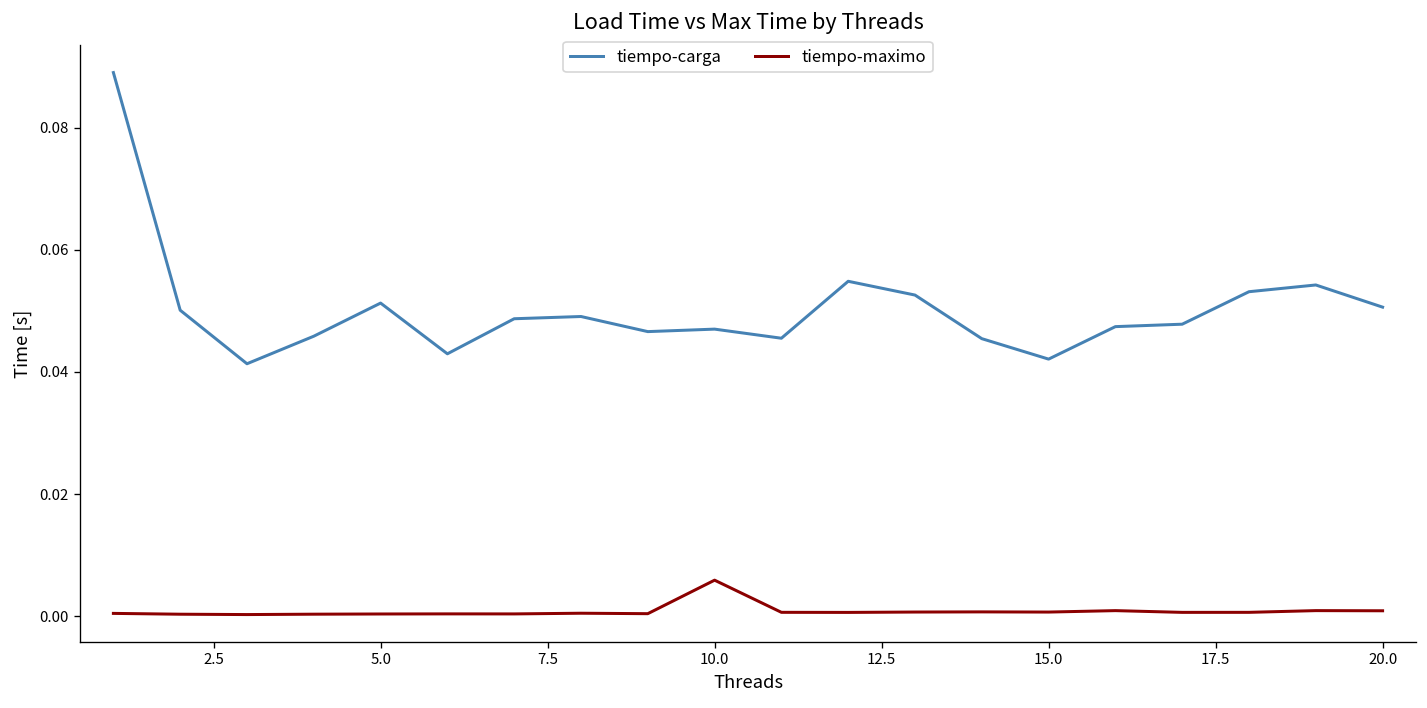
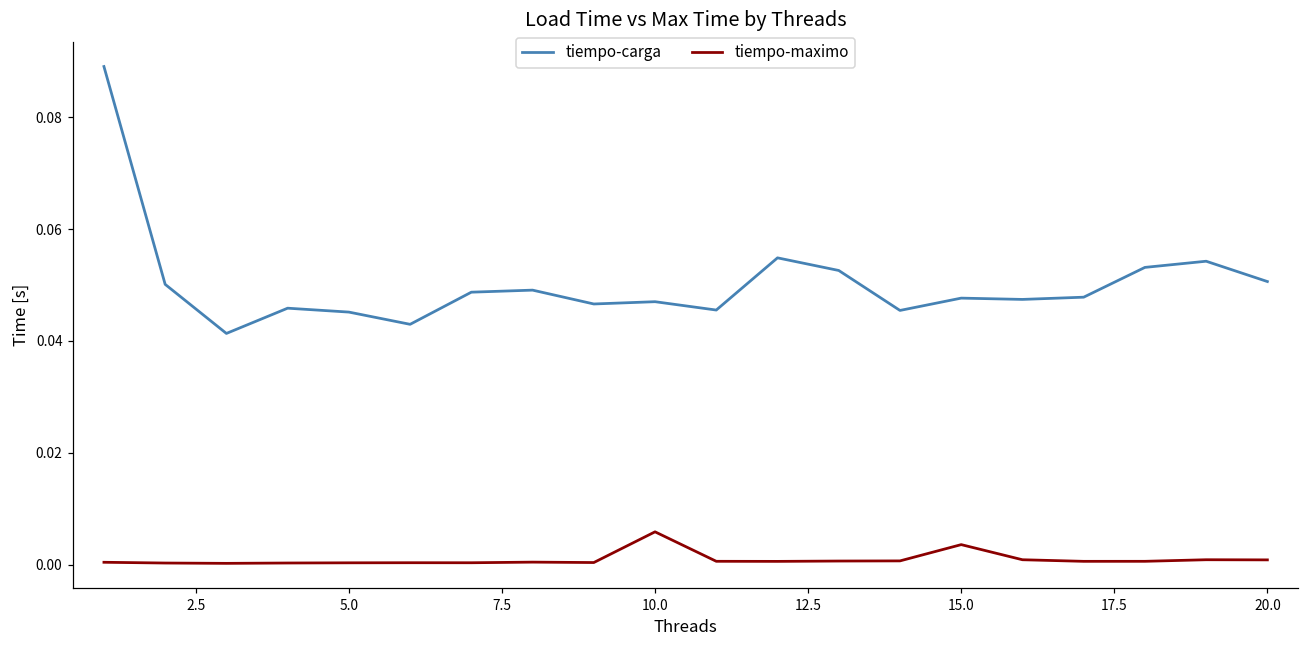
tiempo-carga, 5.0: 0.051 -> 0.045
tiempo-carga, 15.0: 0.042 -> 0.048
tiempo-maximo, 15.0: 0.001 -> 0.004
